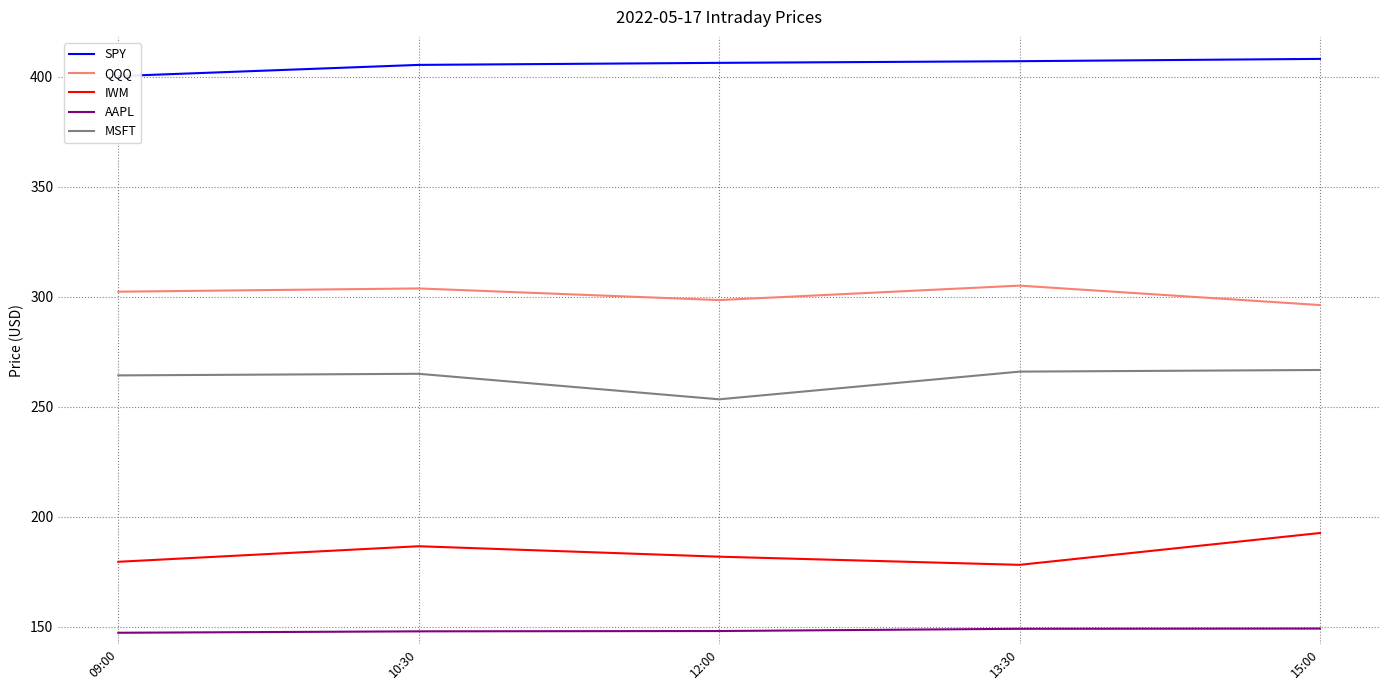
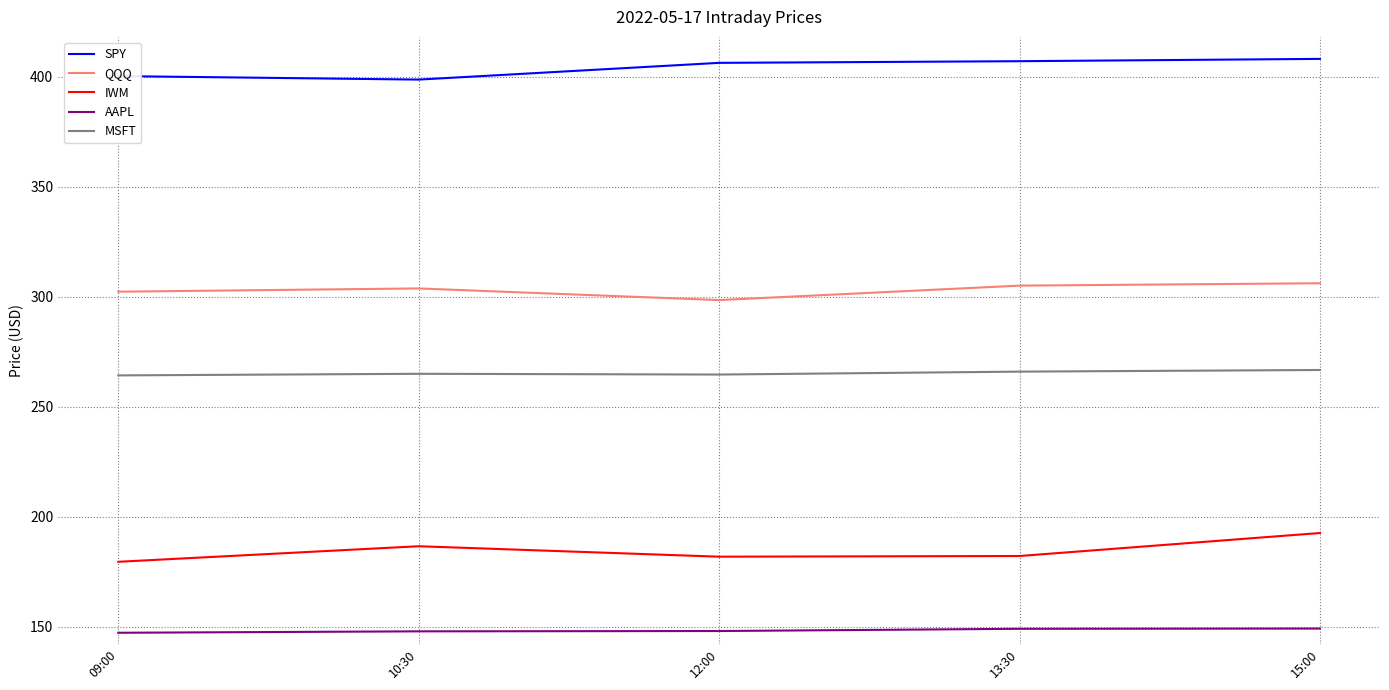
SPY, 10:30: 405 -> 399
MSFT, 12:00: 253 -> 265
IWM, 13:30: 178 -> 182
QQQ, 15:00: 296 -> 306
